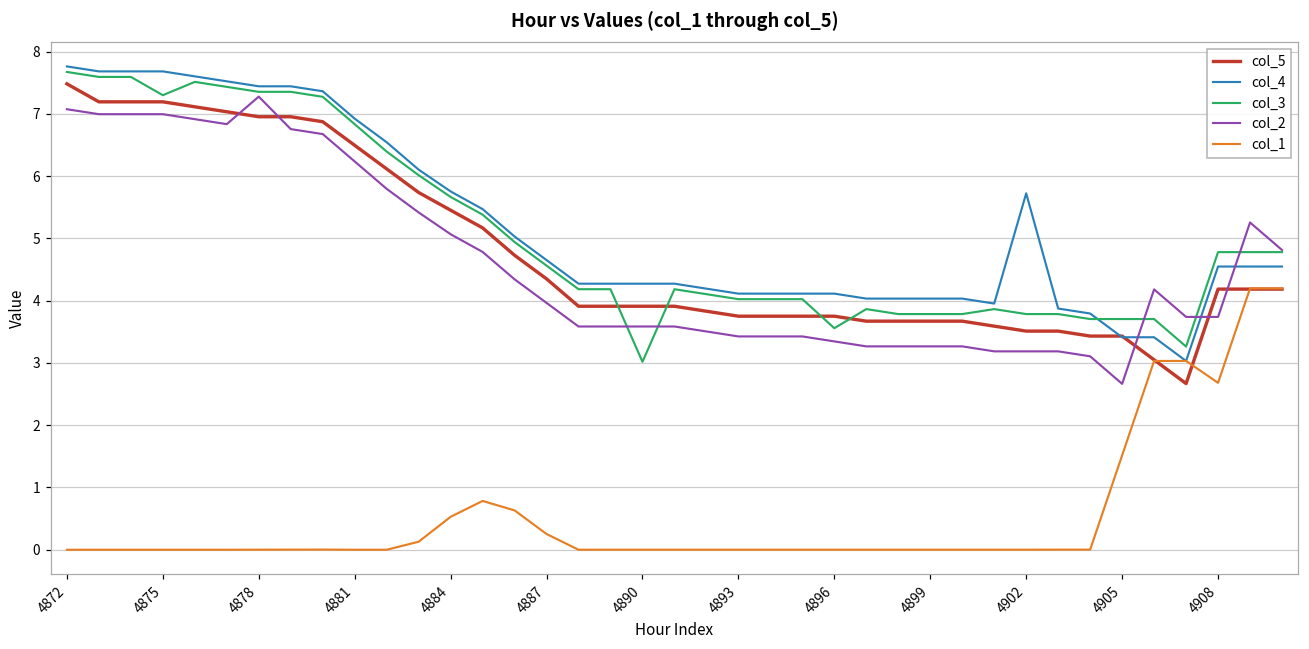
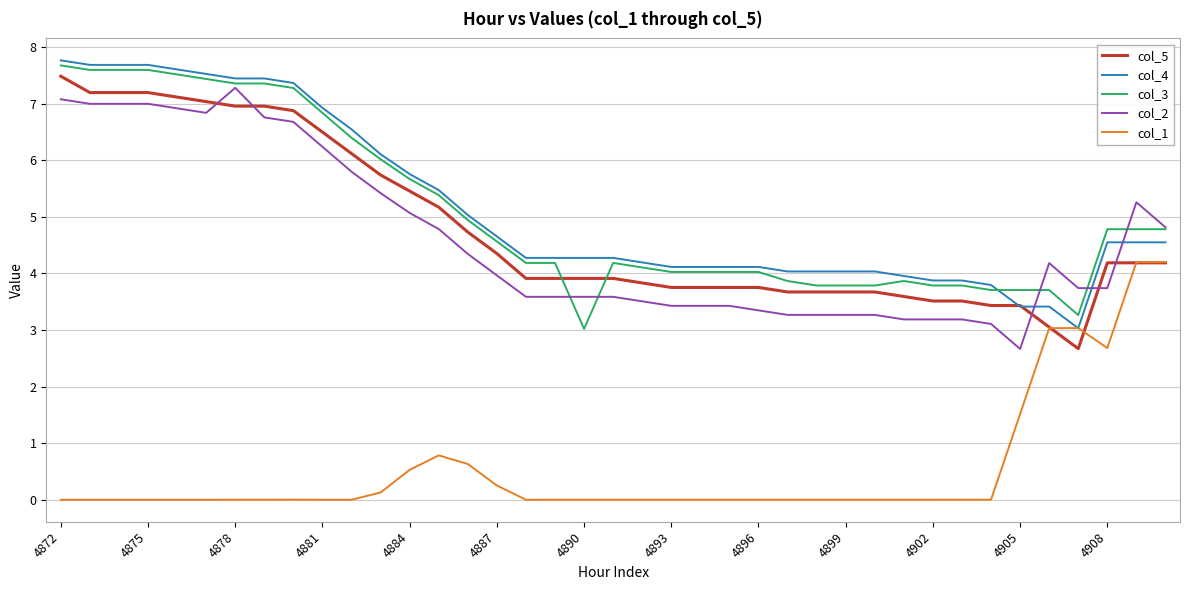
col_3, 4875: 7.3 -> 7.6
col_3, 4896: 3.6 -> 4.0
col_4, 4902: 5.7 -> 3.9
